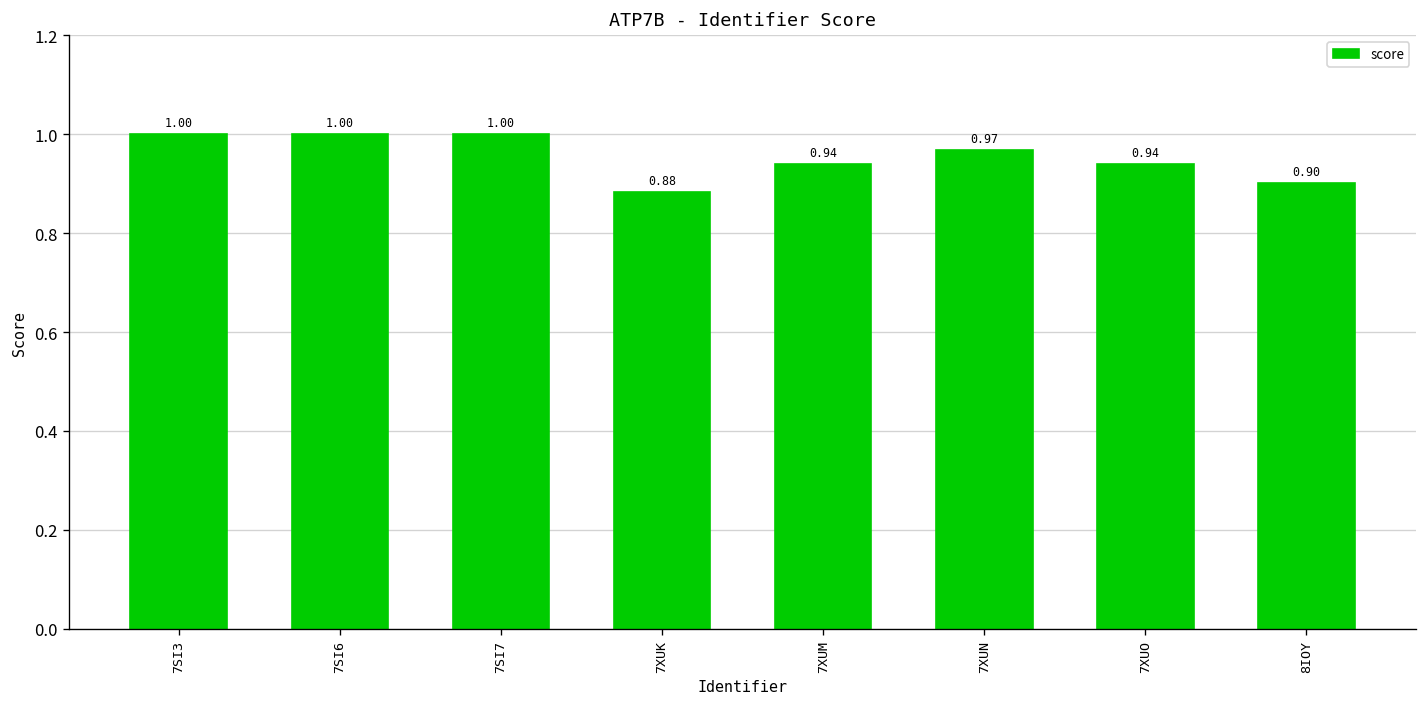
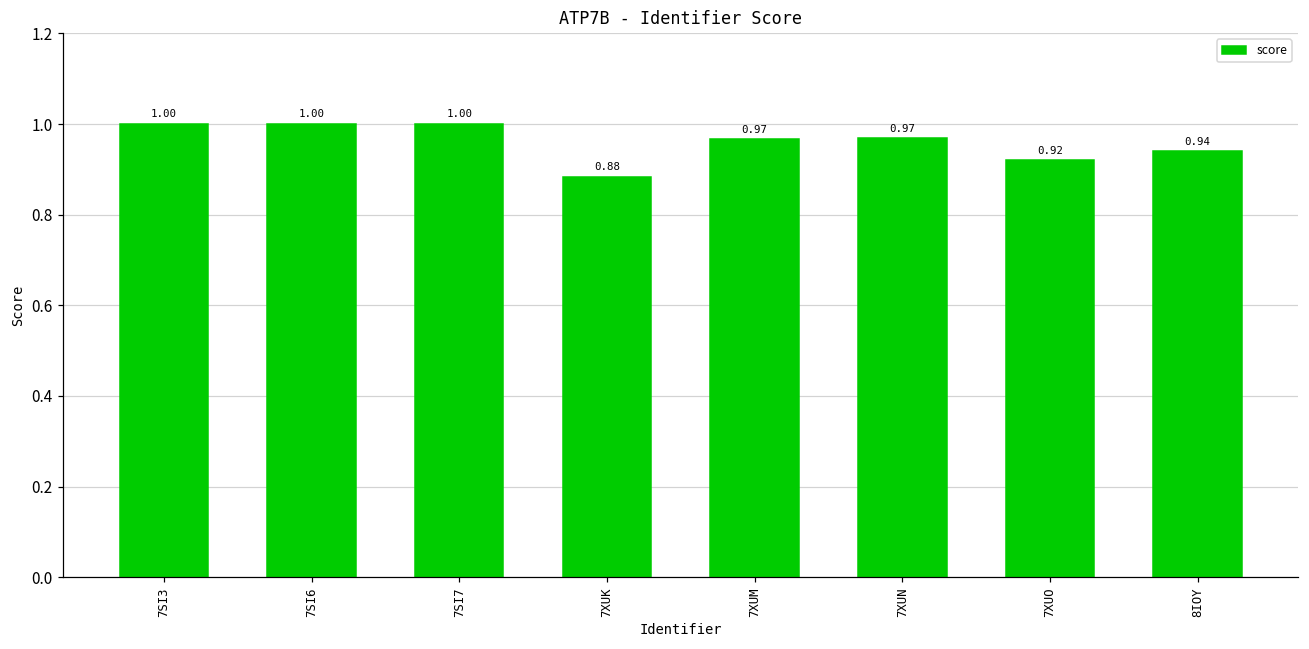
7XUM: 0.94 -> 0.97
7XUO: 0.94 -> 0.92
8IOY: 0.90 -> 0.94
